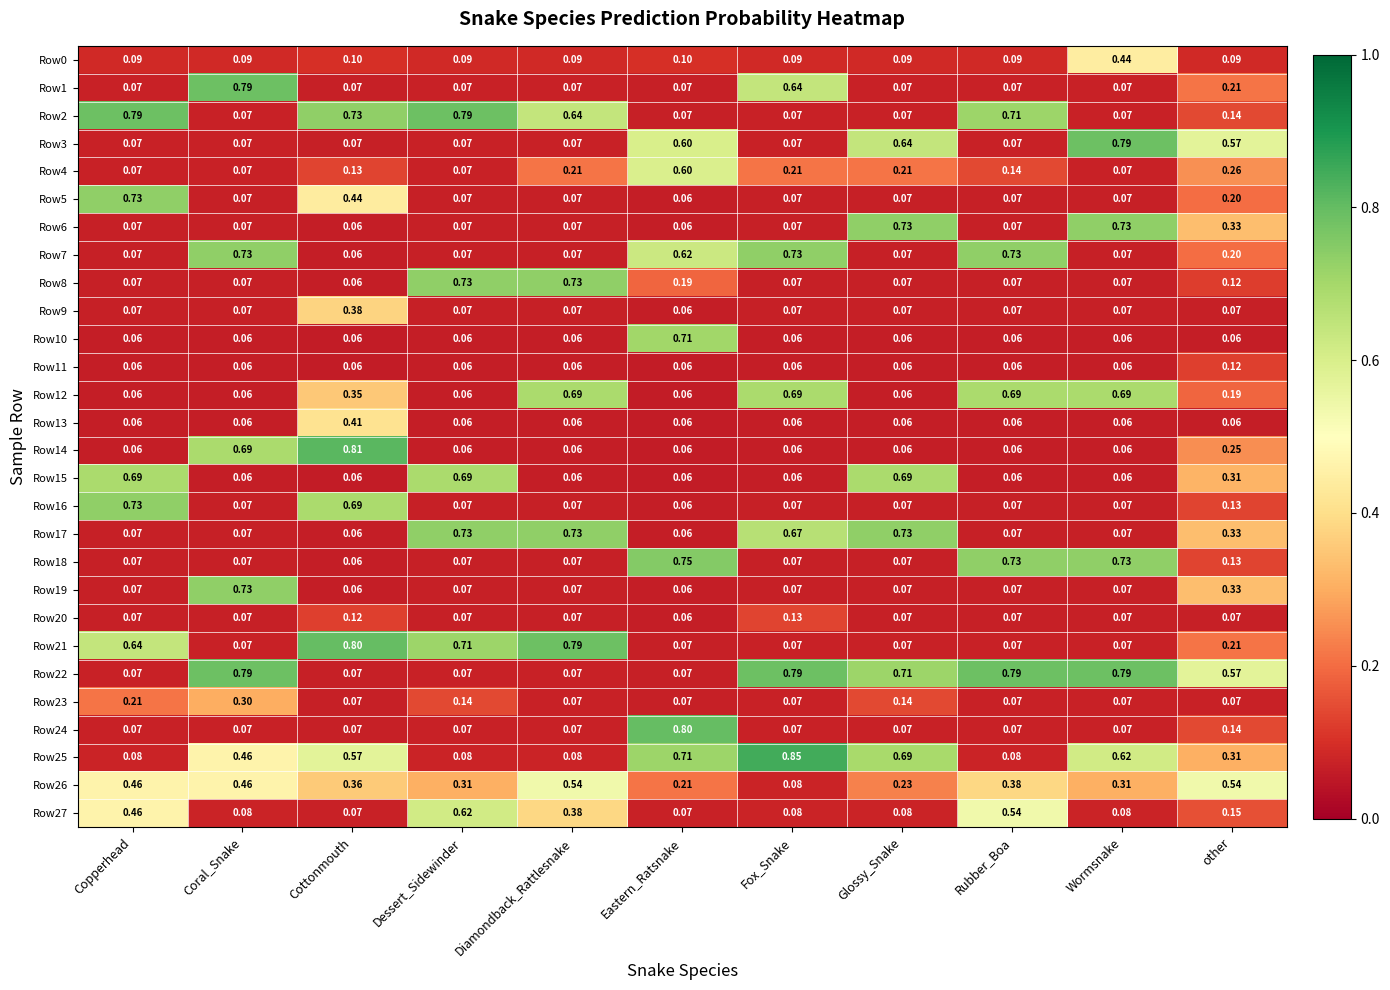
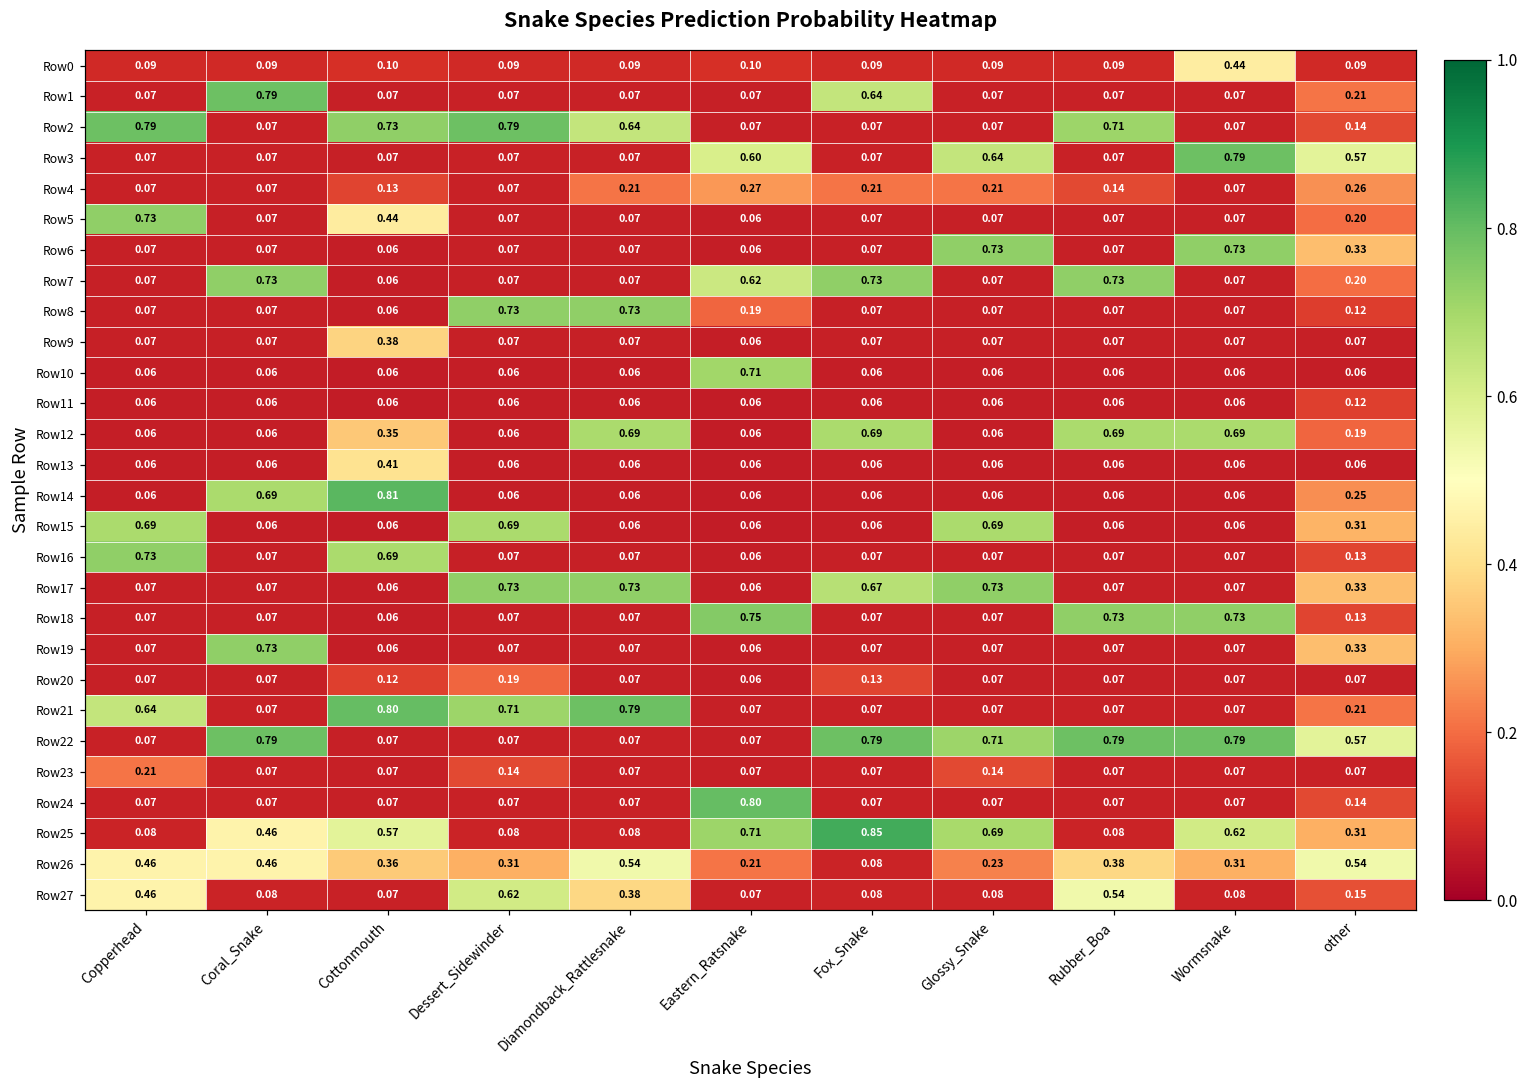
Row4, Eastern_Ratsnake: 0.60 -> 0.27
Row20, Dessert_Sidewinder: 0.07 -> 0.19
Row23, Coral_Snake: 0.30 -> 0.07
